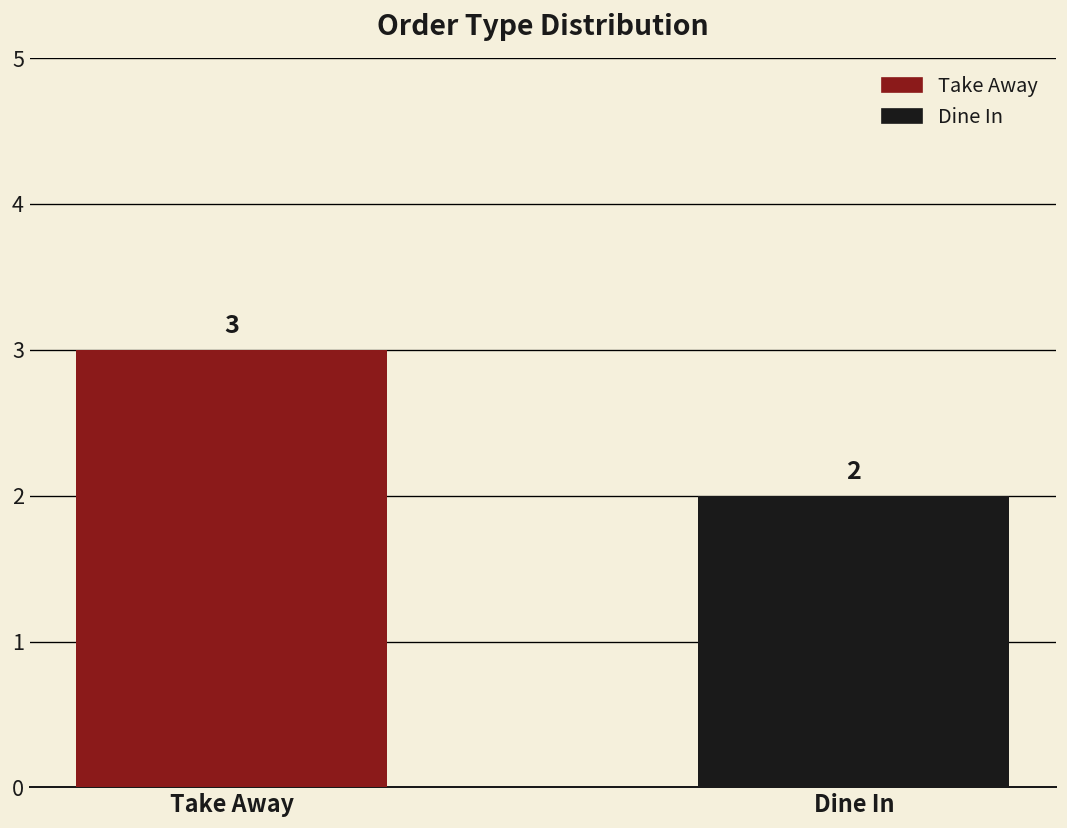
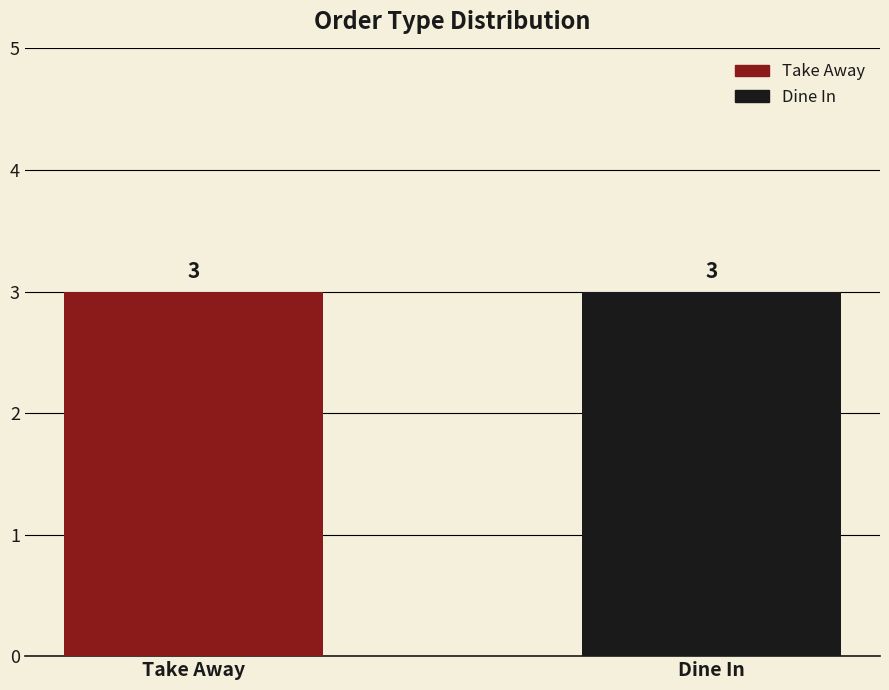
Dine In: 2 -> 3
